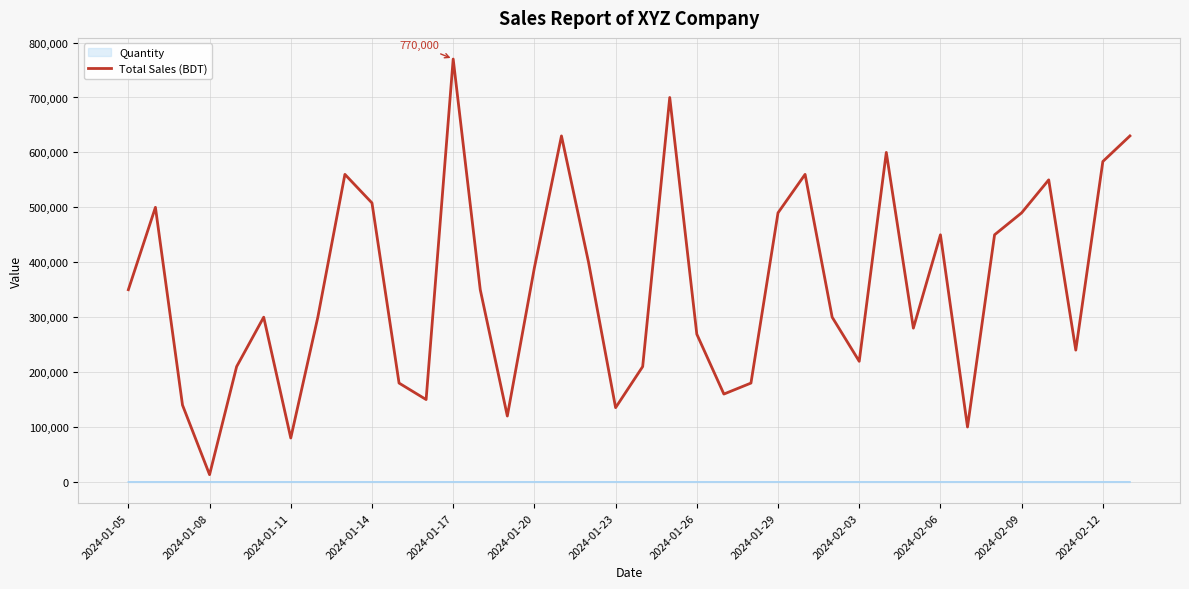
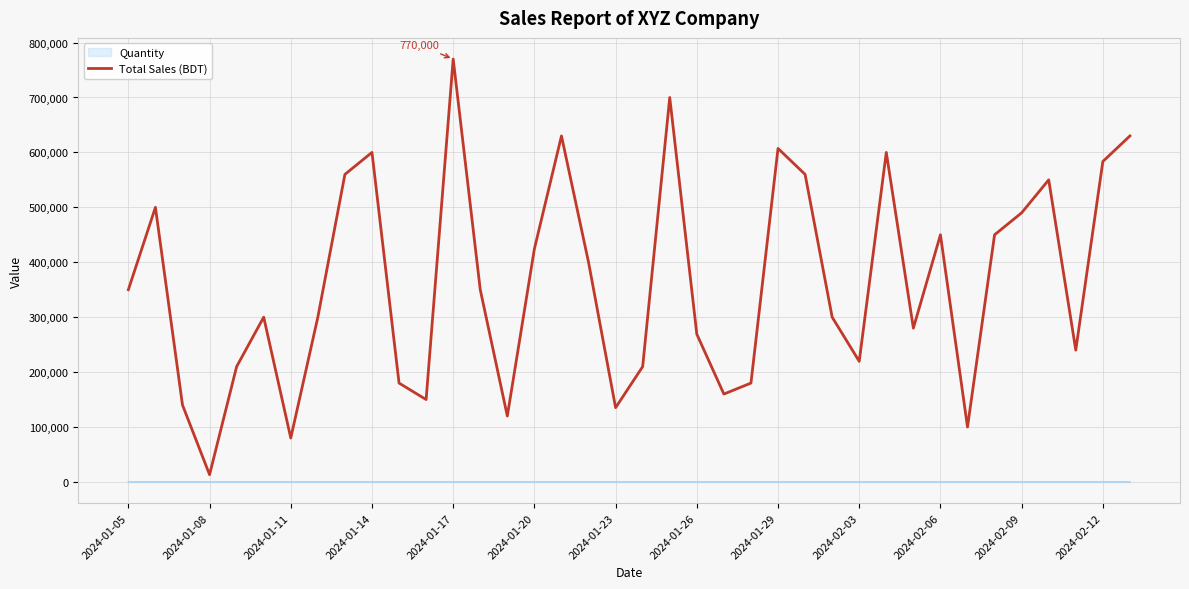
Total Sales (BDT), 2024-01-14: 510,000 -> 600,000
Total Sales (BDT), 2024-01-20: 390,000 -> 420,000
Total Sales (BDT), 2024-01-29: 490,000 -> 610,000
